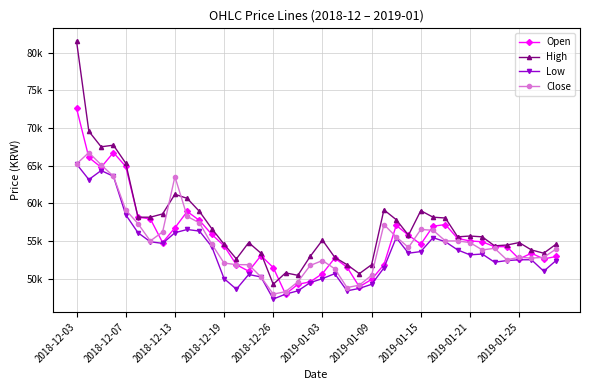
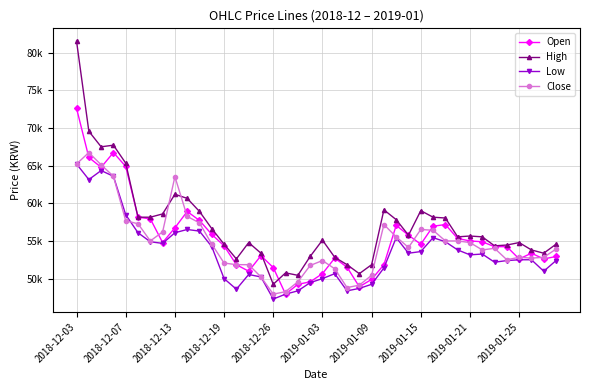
Close, 2018-12-07: 59000 -> 58000
